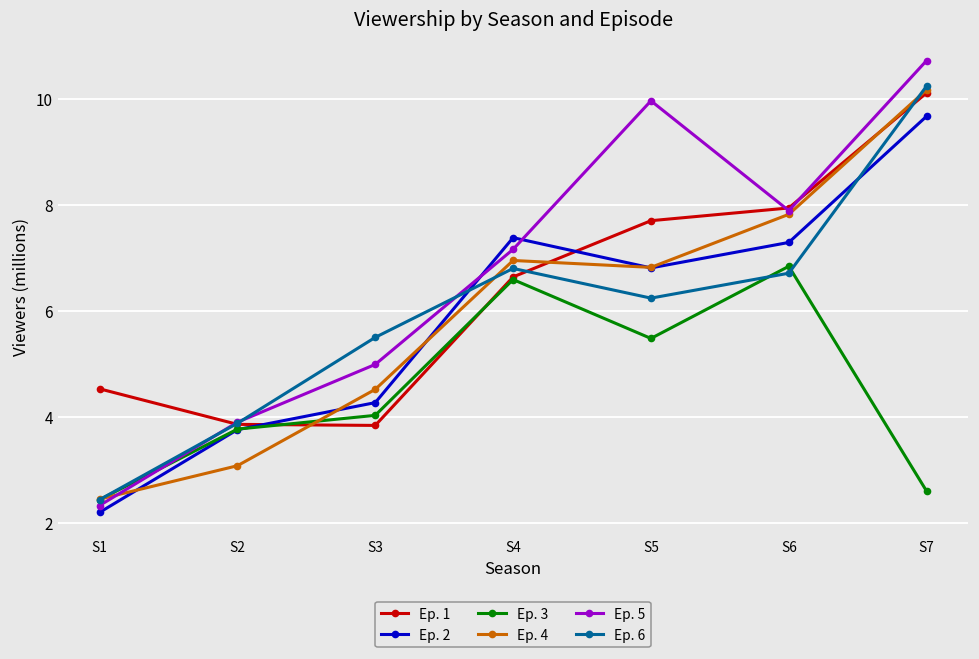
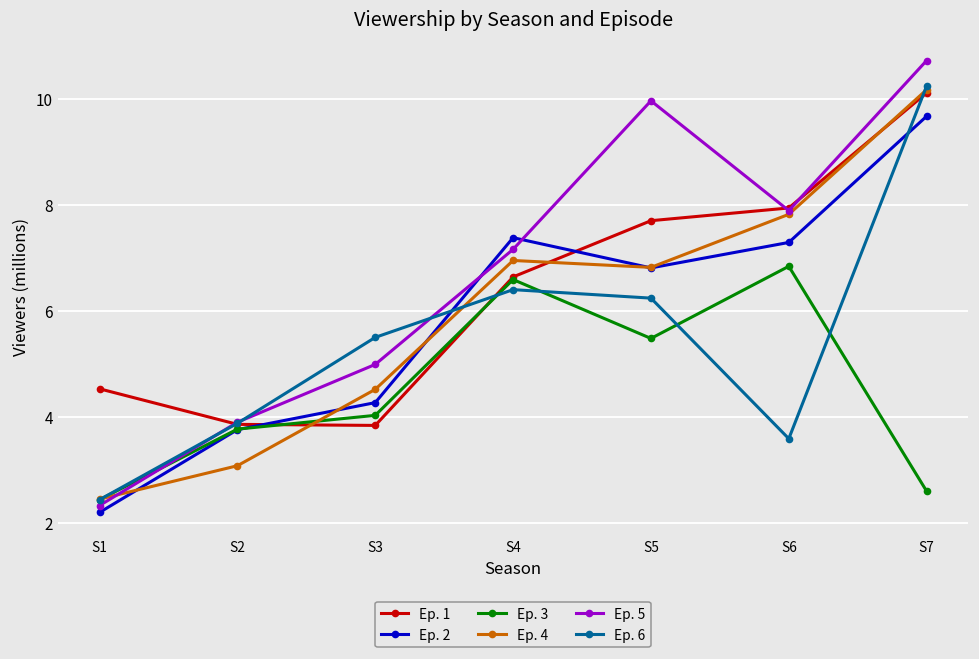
Ep. 6, S4: 6.8 -> 6.4
Ep. 6, S6: 6.7 -> 3.6
